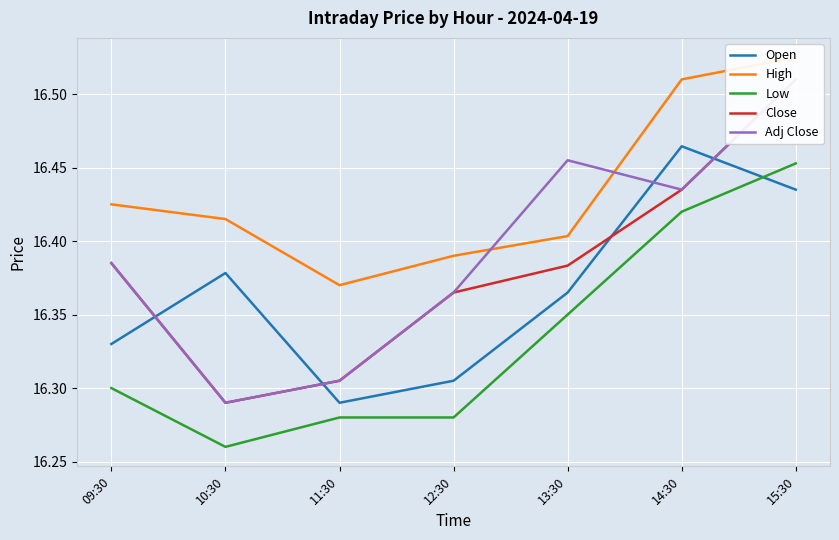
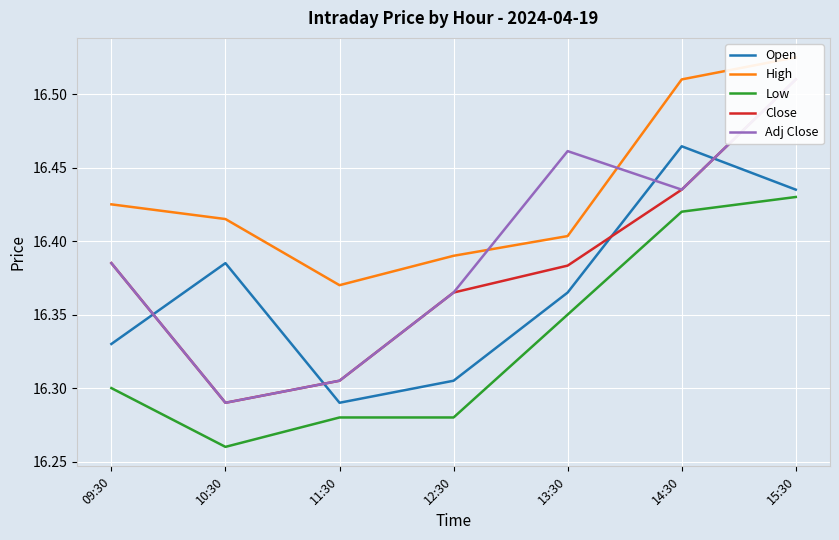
Open, 10:30: 16.378 -> 16.385
Adj Close, 13:30: 16.455 -> 16.461
Low, 15:30: 16.453 -> 16.430
